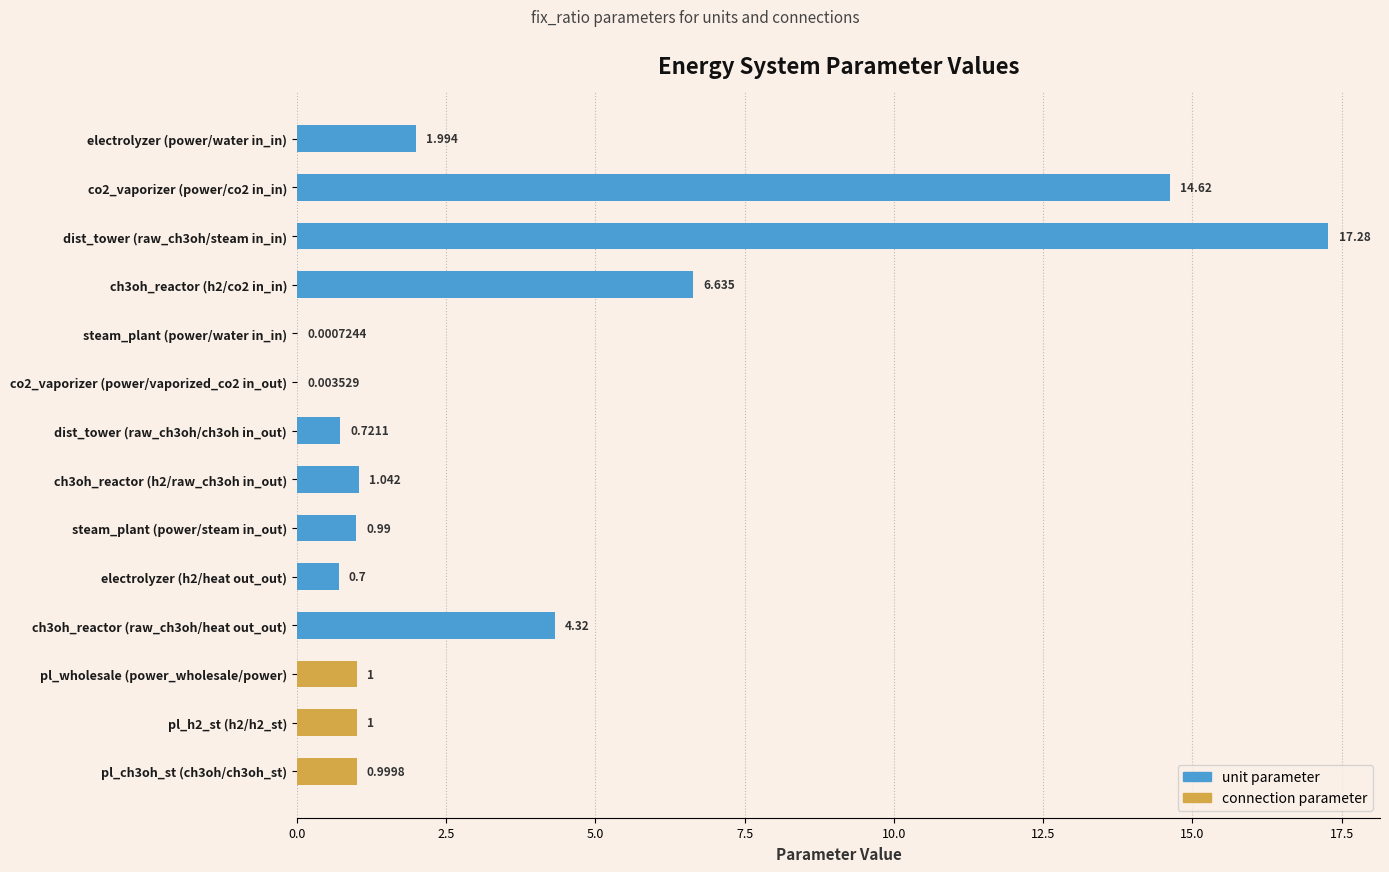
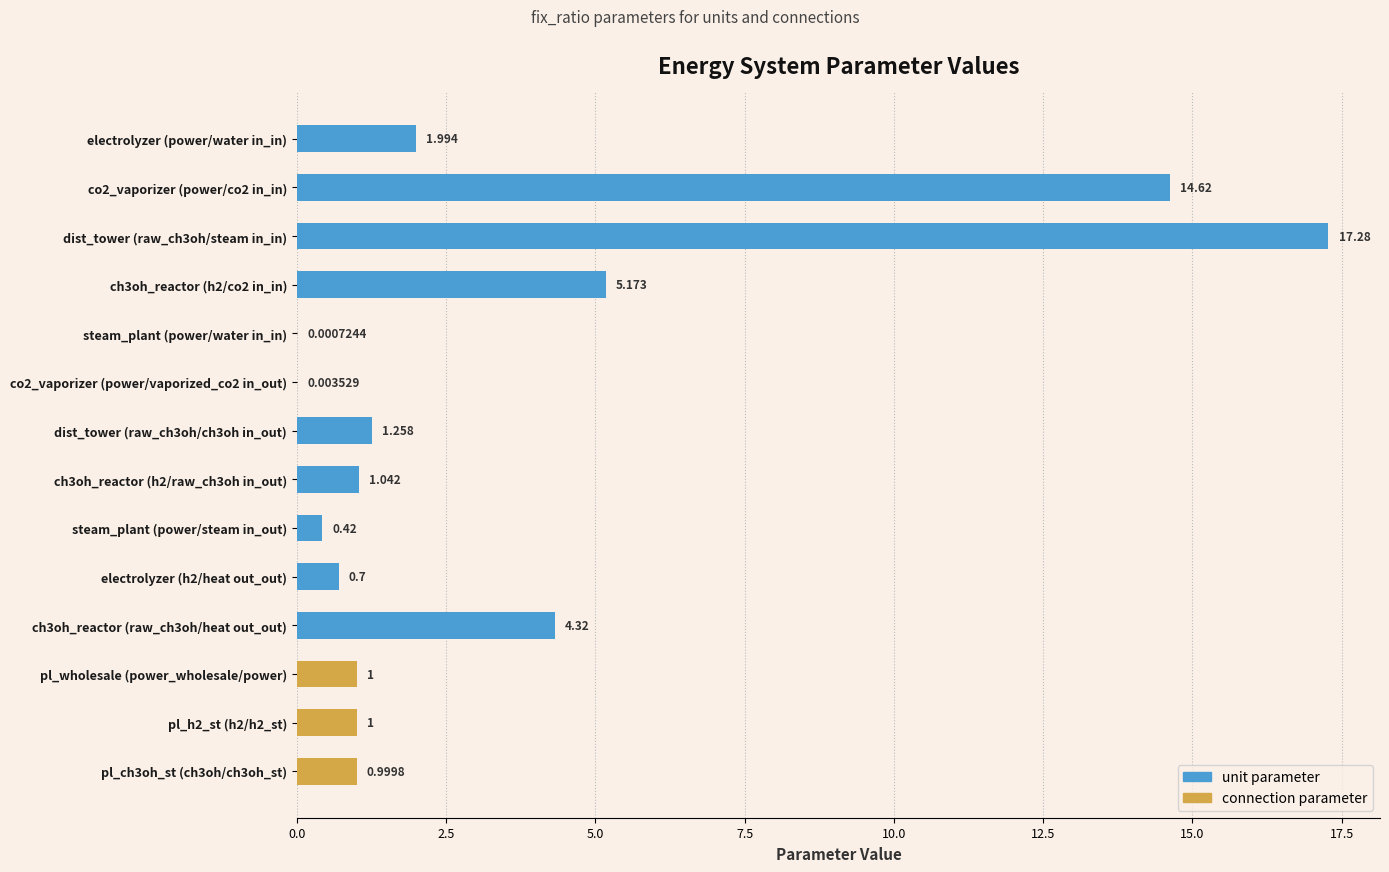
ch3oh_reactor (h2/co2 in_in): 6.635 -> 5.173
dist_tower (raw_ch3oh/ch3oh in_out): 0.7211 -> 1.258
steam_plant (power/steam in_out): 0.99 -> 0.42
